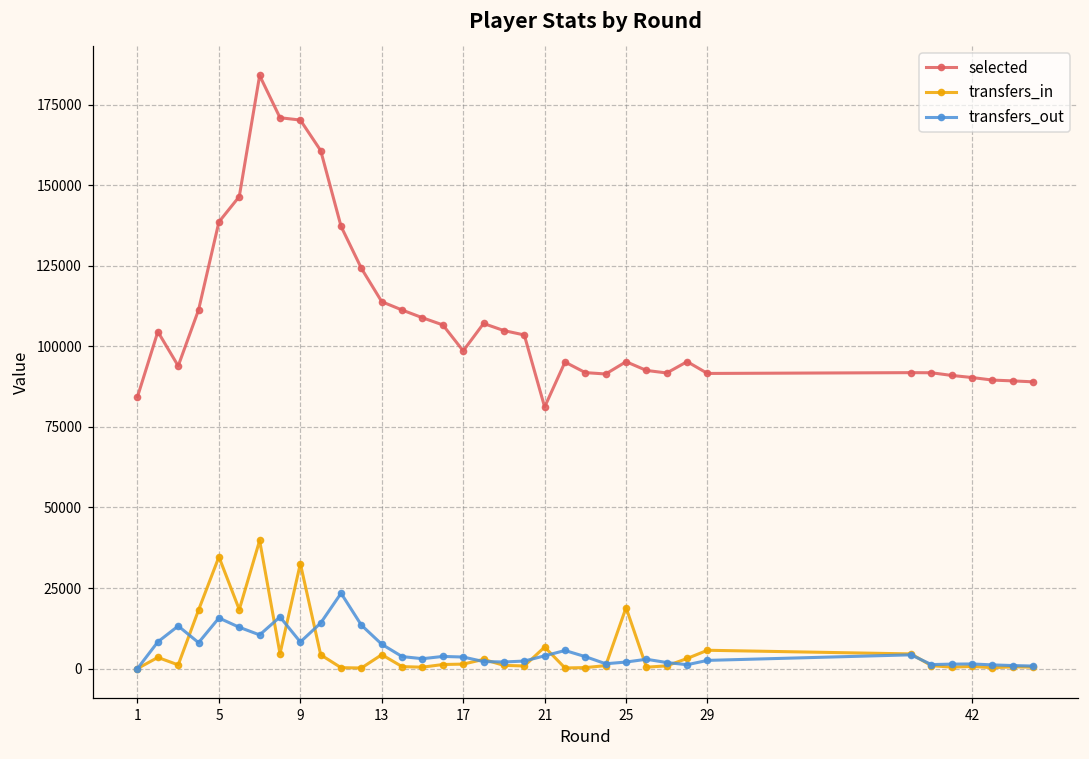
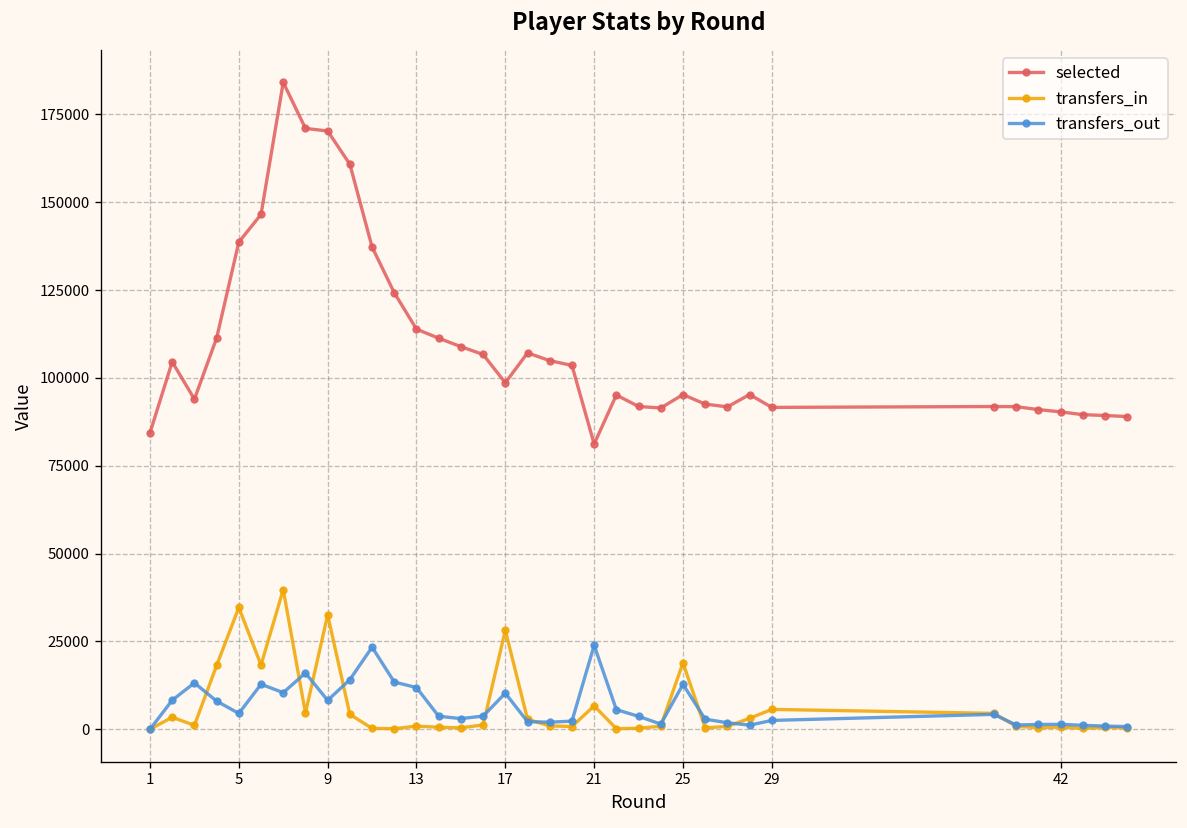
transfers_out, 5: 16000 -> 5000
transfers_in, 13: 4000 -> 1000
transfers_out, 13: 8000 -> 12000
transfers_in, 17: 1000 -> 28000
transfers_out, 17: 4000 -> 10000
transfers_out, 21: 4000 -> 24000
transfers_out, 25: 2000 -> 13000
